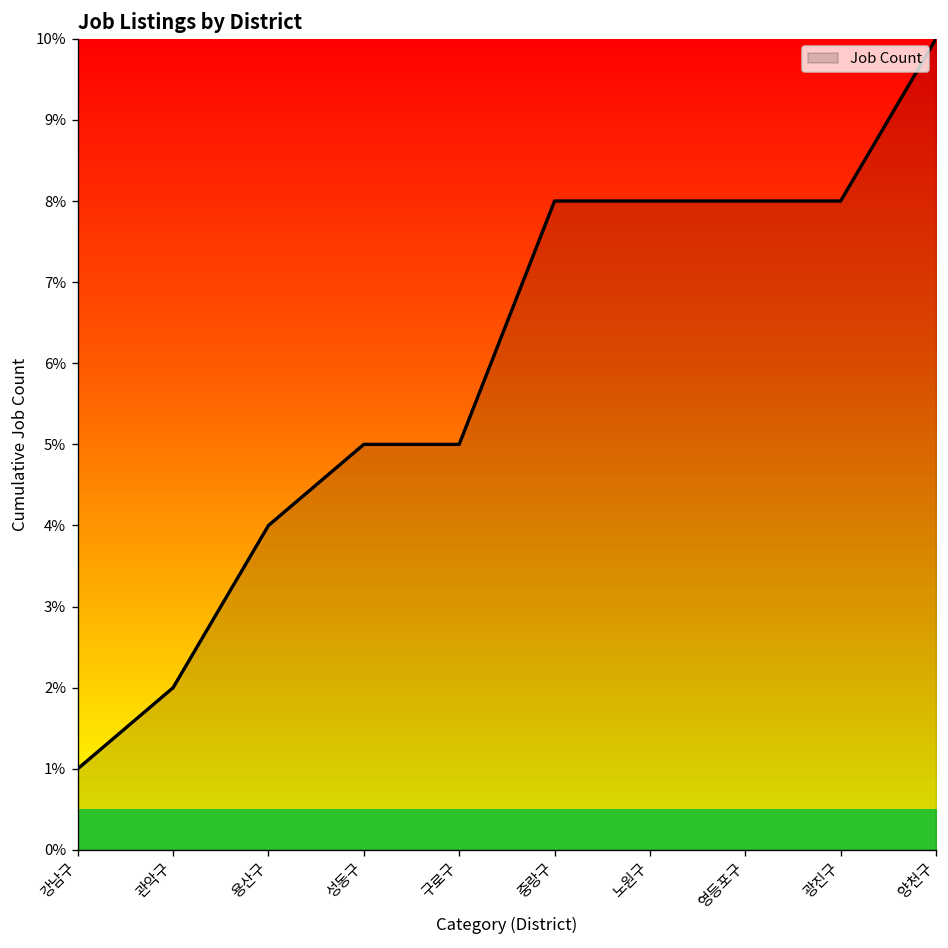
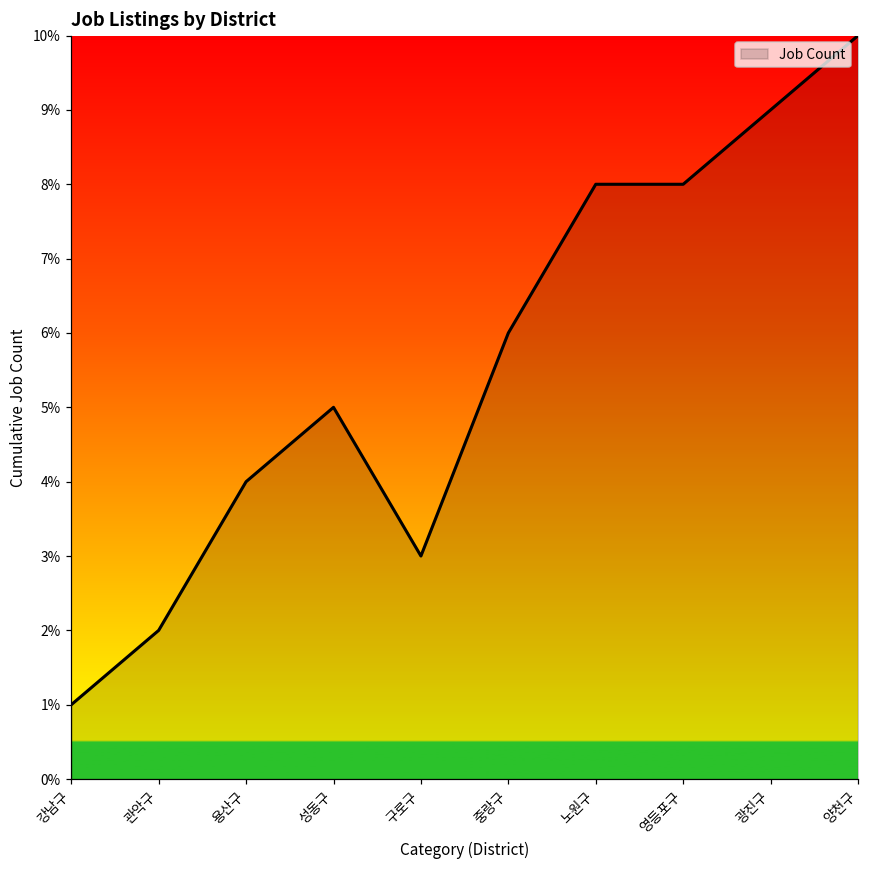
구로구: 5% -> 3%
중랑구: 8% -> 6%
광진구: 8% -> 9%
